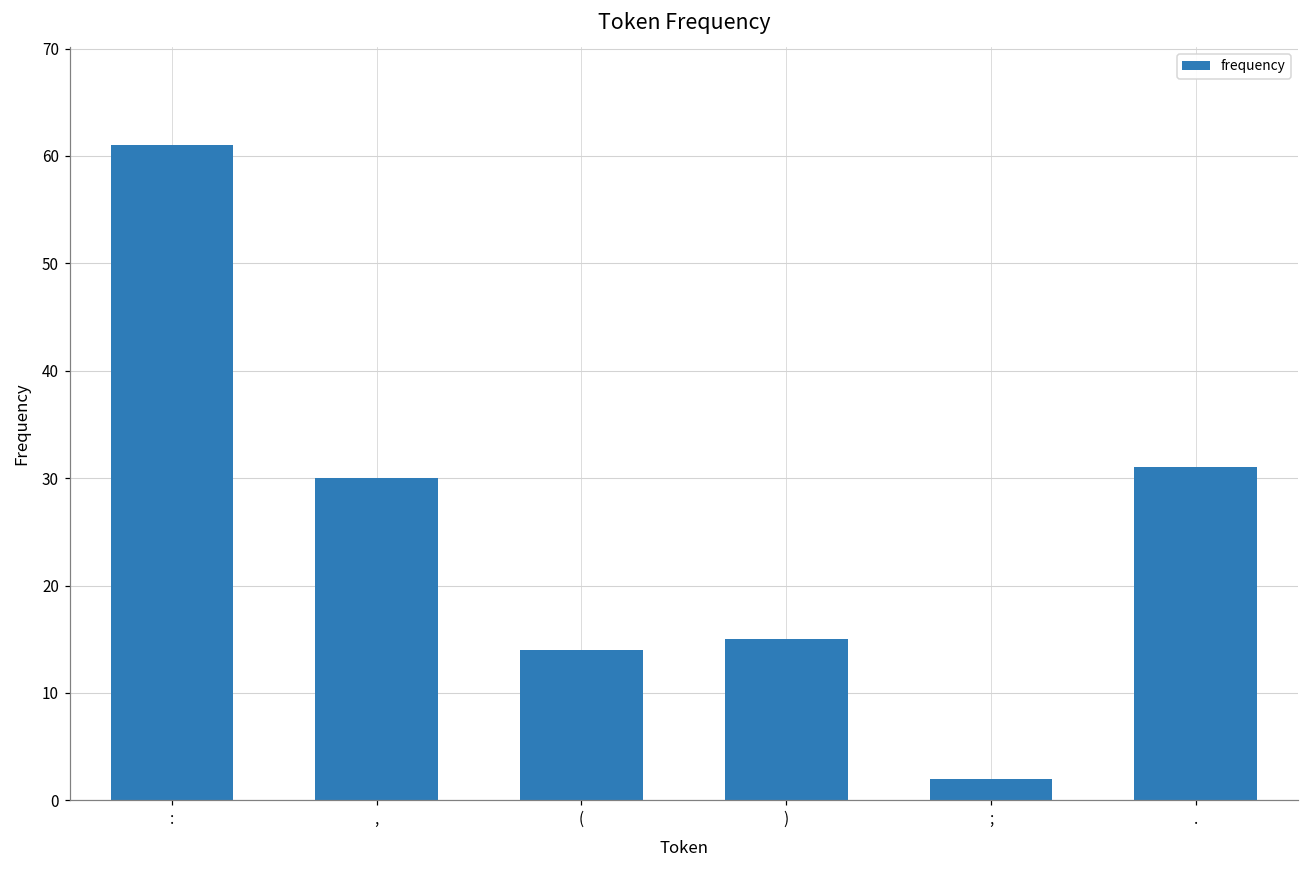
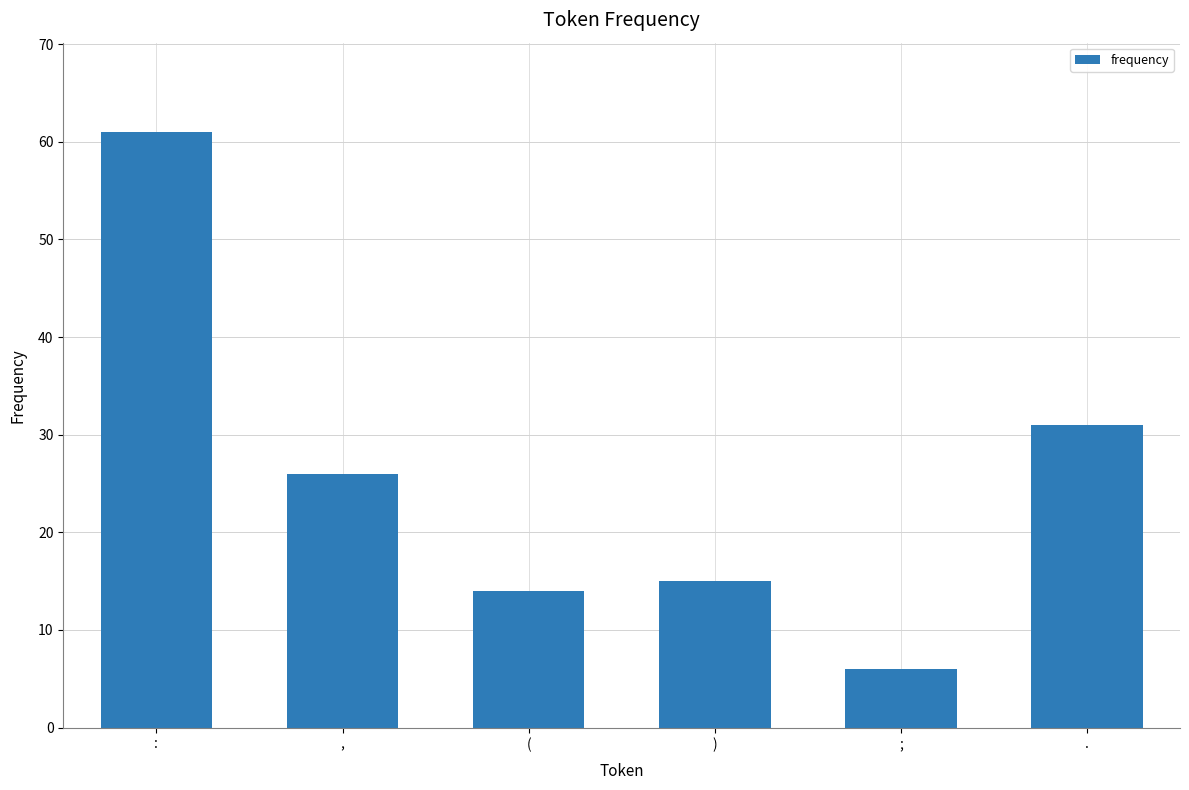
,: 30 -> 26
;: 2 -> 6
